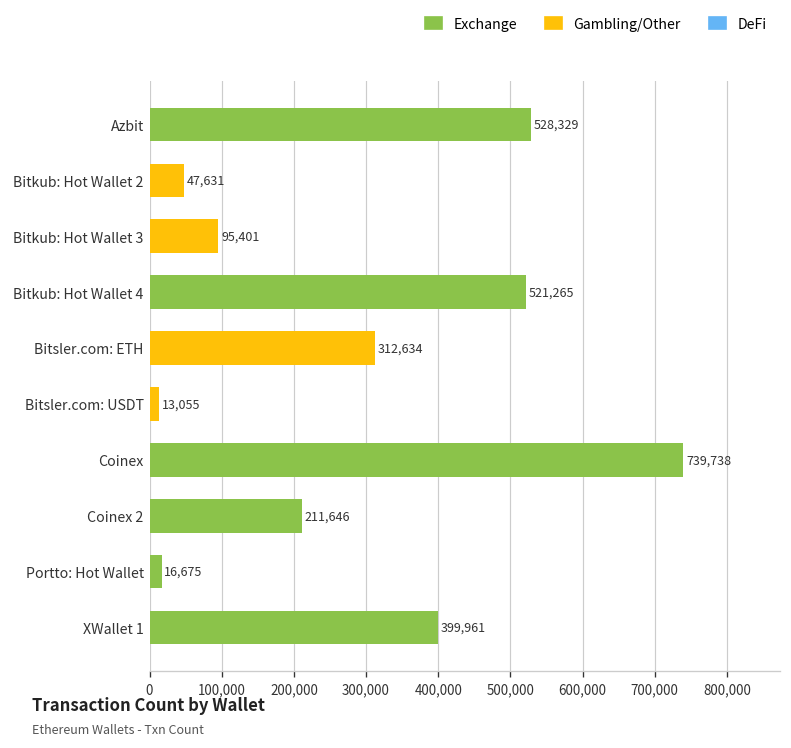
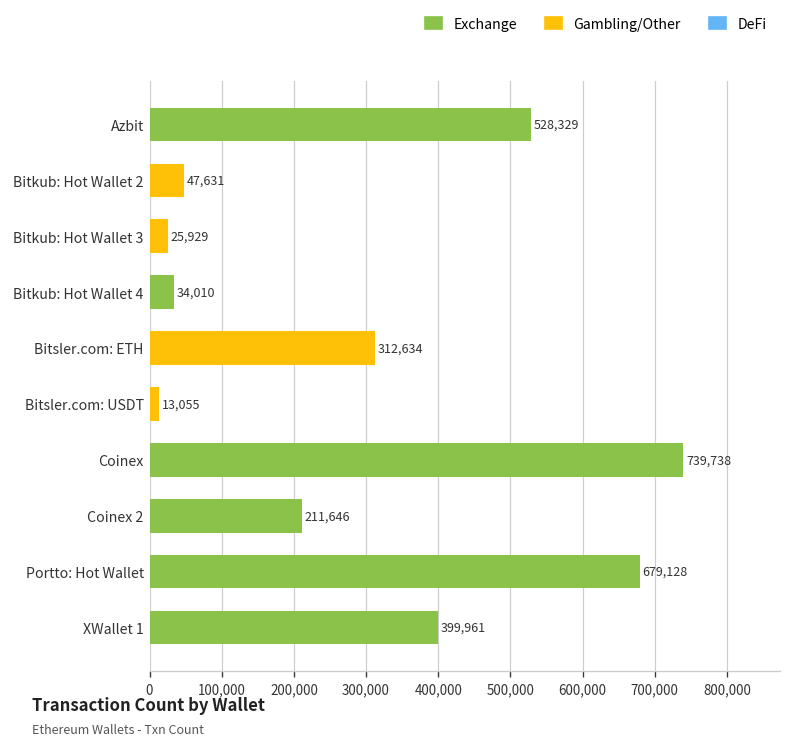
Bitkub: Hot Wallet 3: 95,401 -> 25,929
Bitkub: Hot Wallet 4: 521,265 -> 34,010
Portto: Hot Wallet: 16,675 -> 679,128
